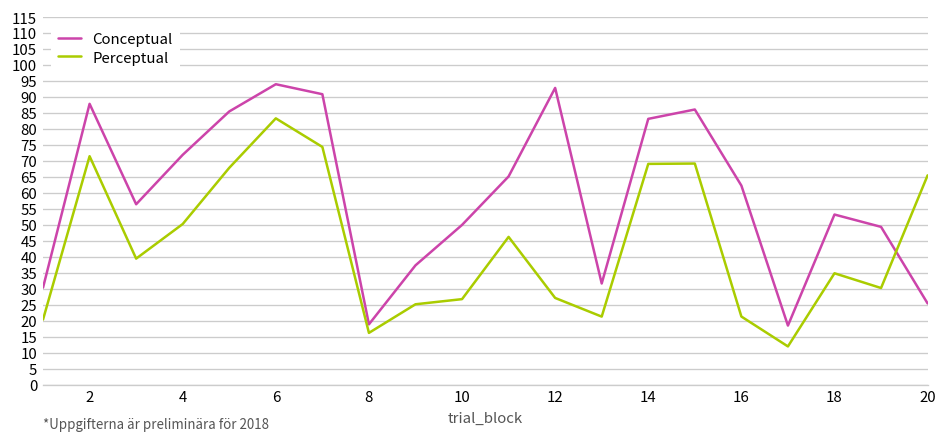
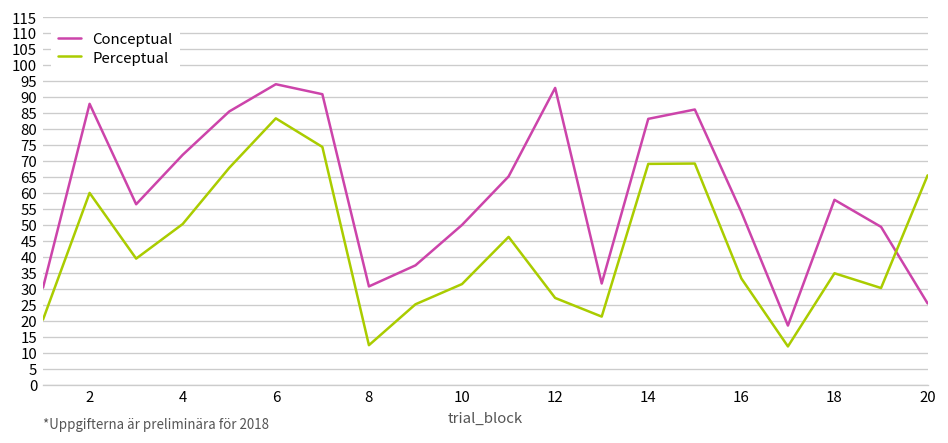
Perceptual, 2: 72 -> 60
Conceptual, 8: 19 -> 31
Perceptual, 8: 16 -> 12
Perceptual, 10: 27 -> 31
Conceptual, 16: 62 -> 54
Perceptual, 16: 21 -> 33
Conceptual, 18: 53 -> 58
